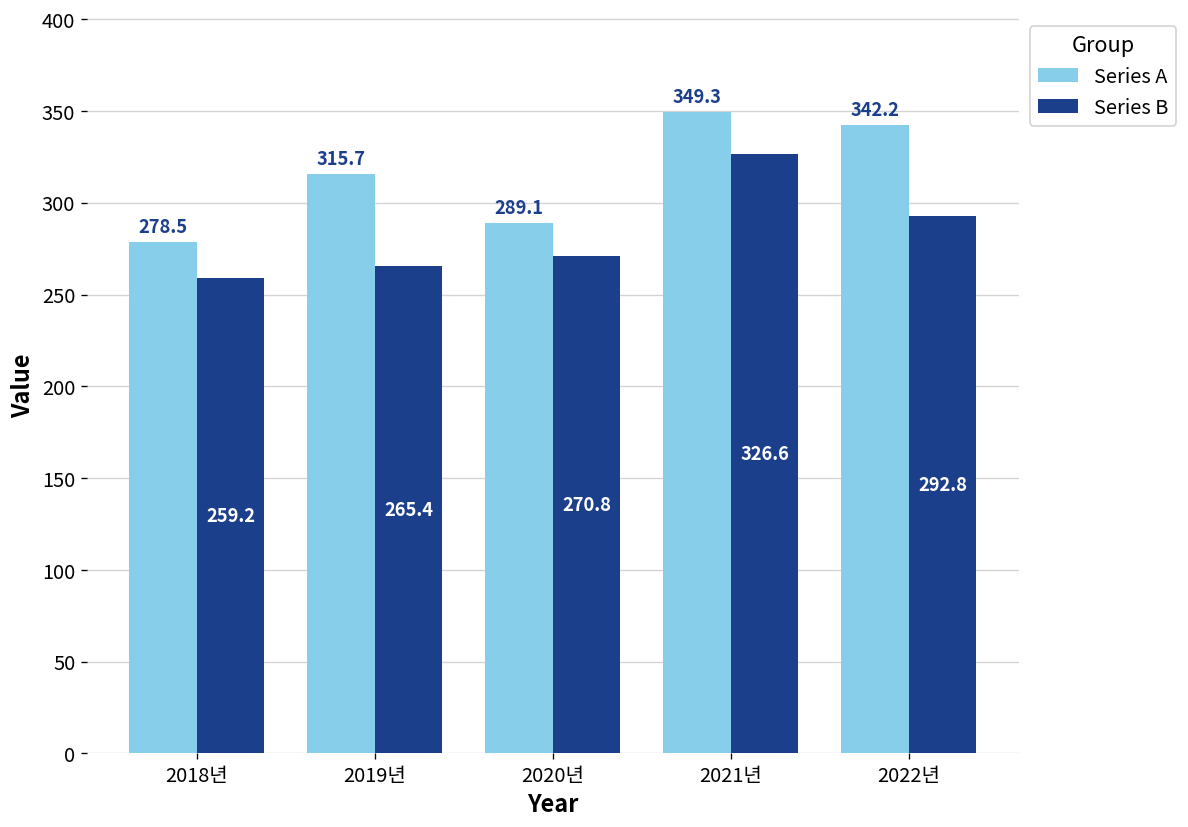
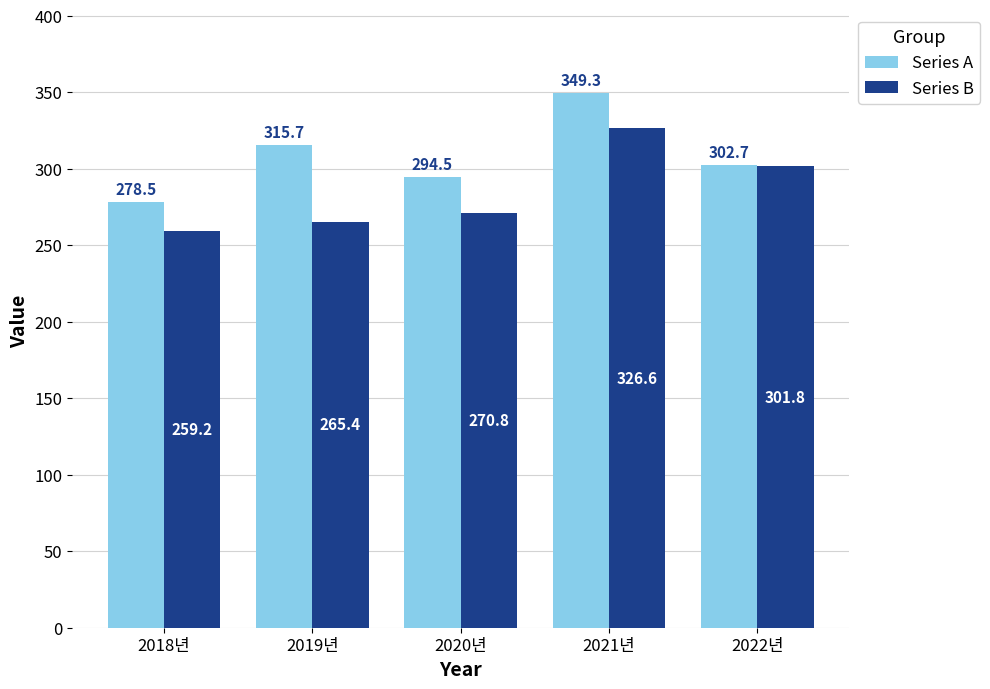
Series A, 2020년: 289.1 -> 294.5
Series A, 2022년: 342.2 -> 302.7
Series B, 2022년: 292.8 -> 301.8
